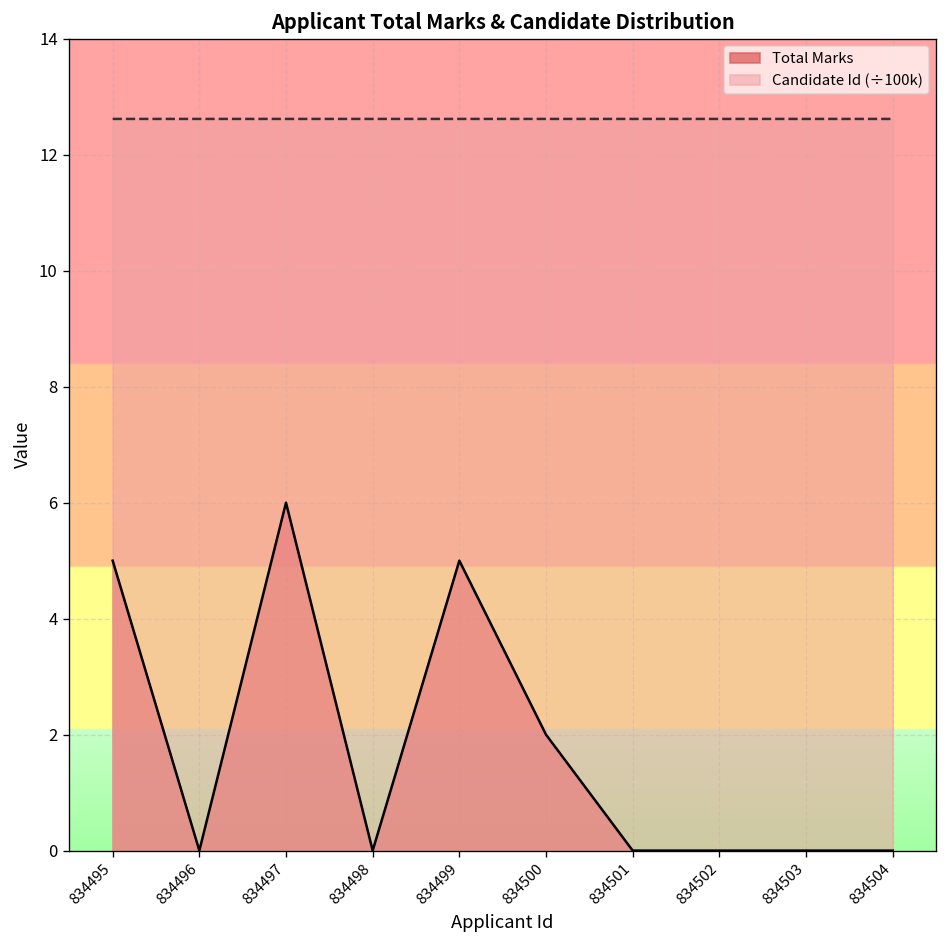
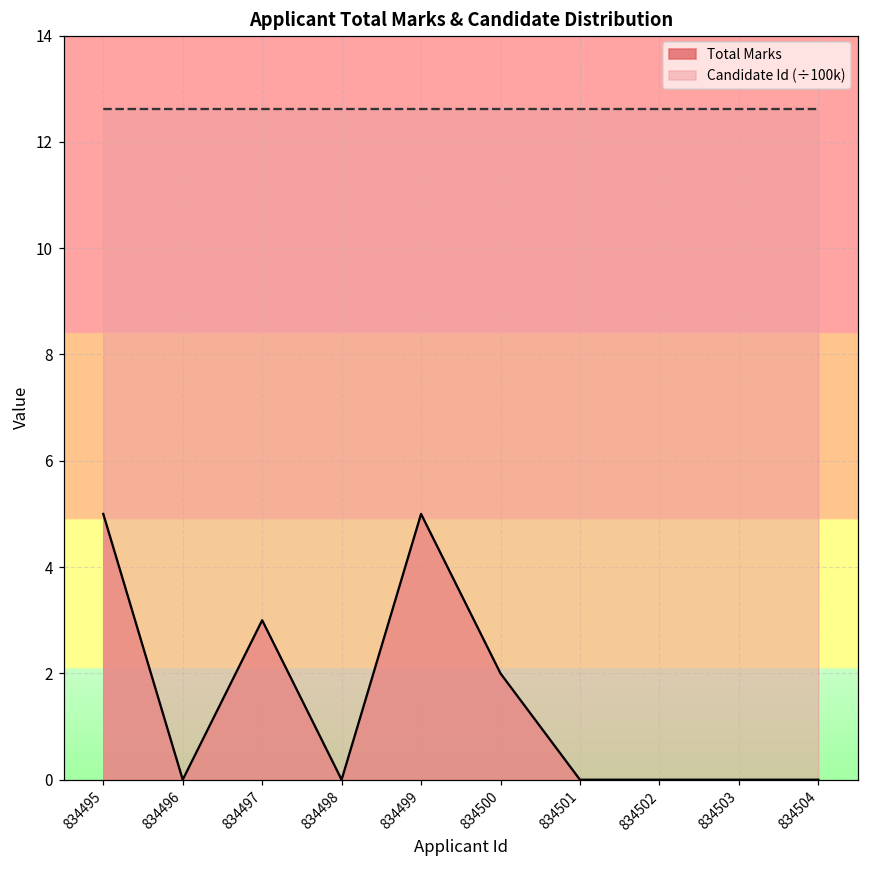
Total Marks, 834497: 6 -> 3
